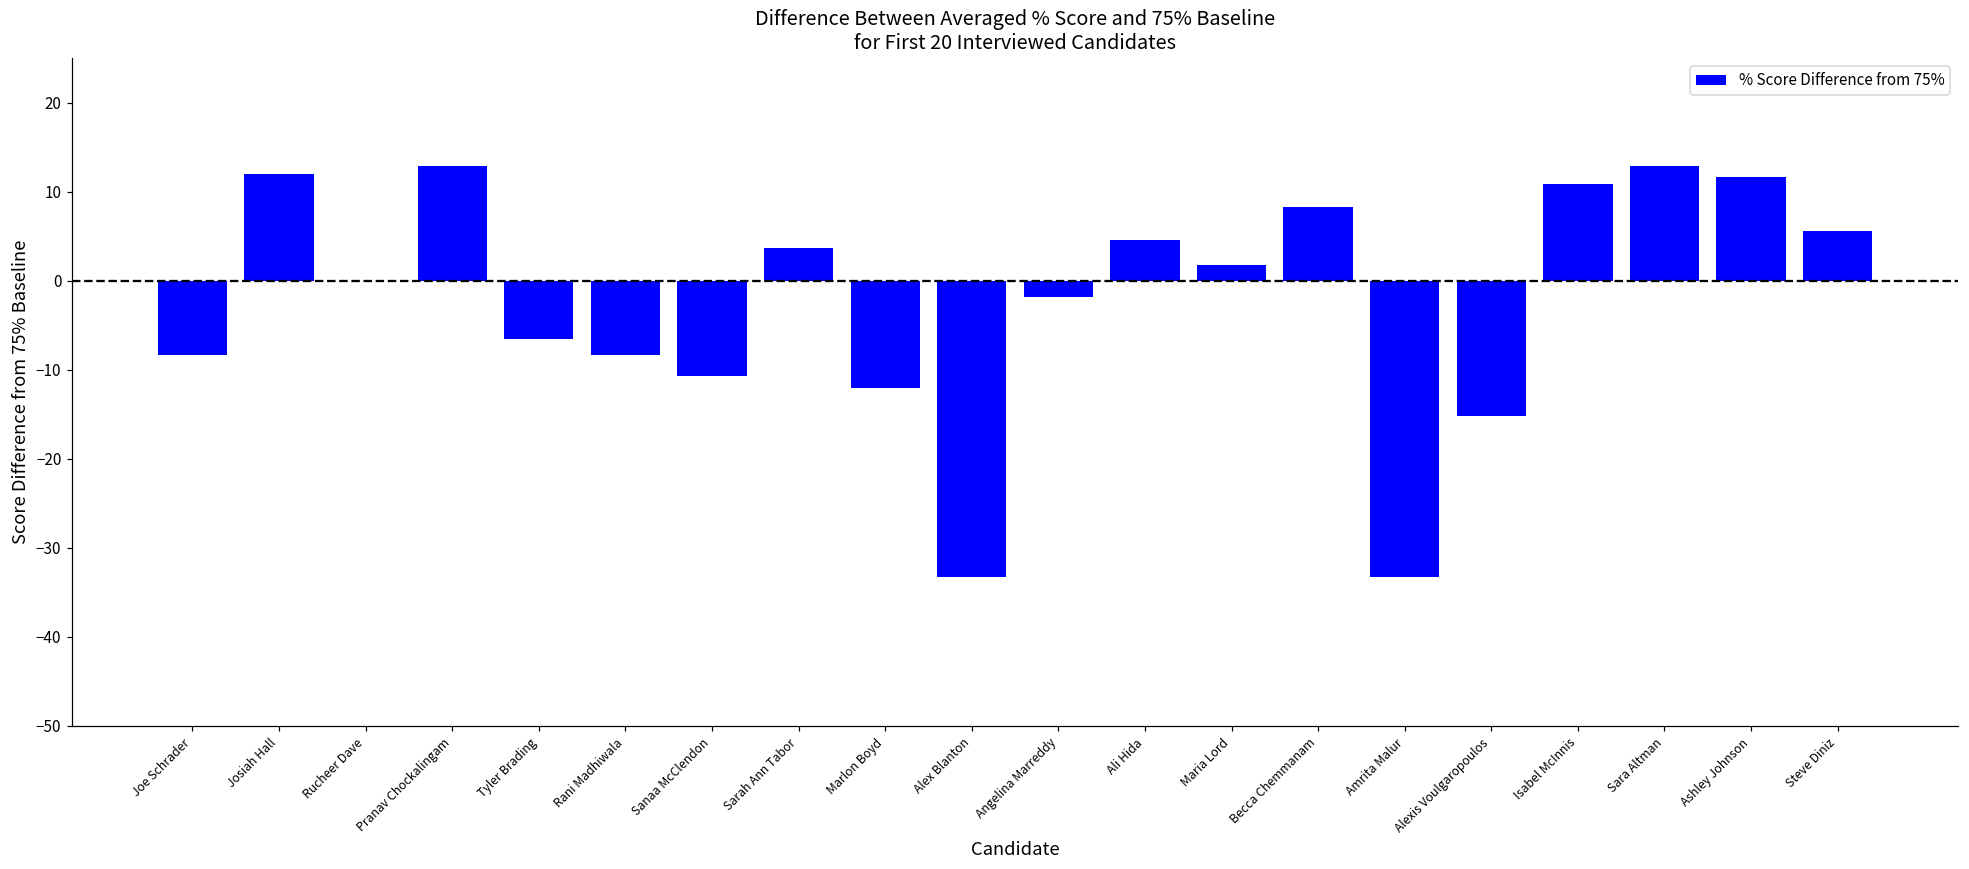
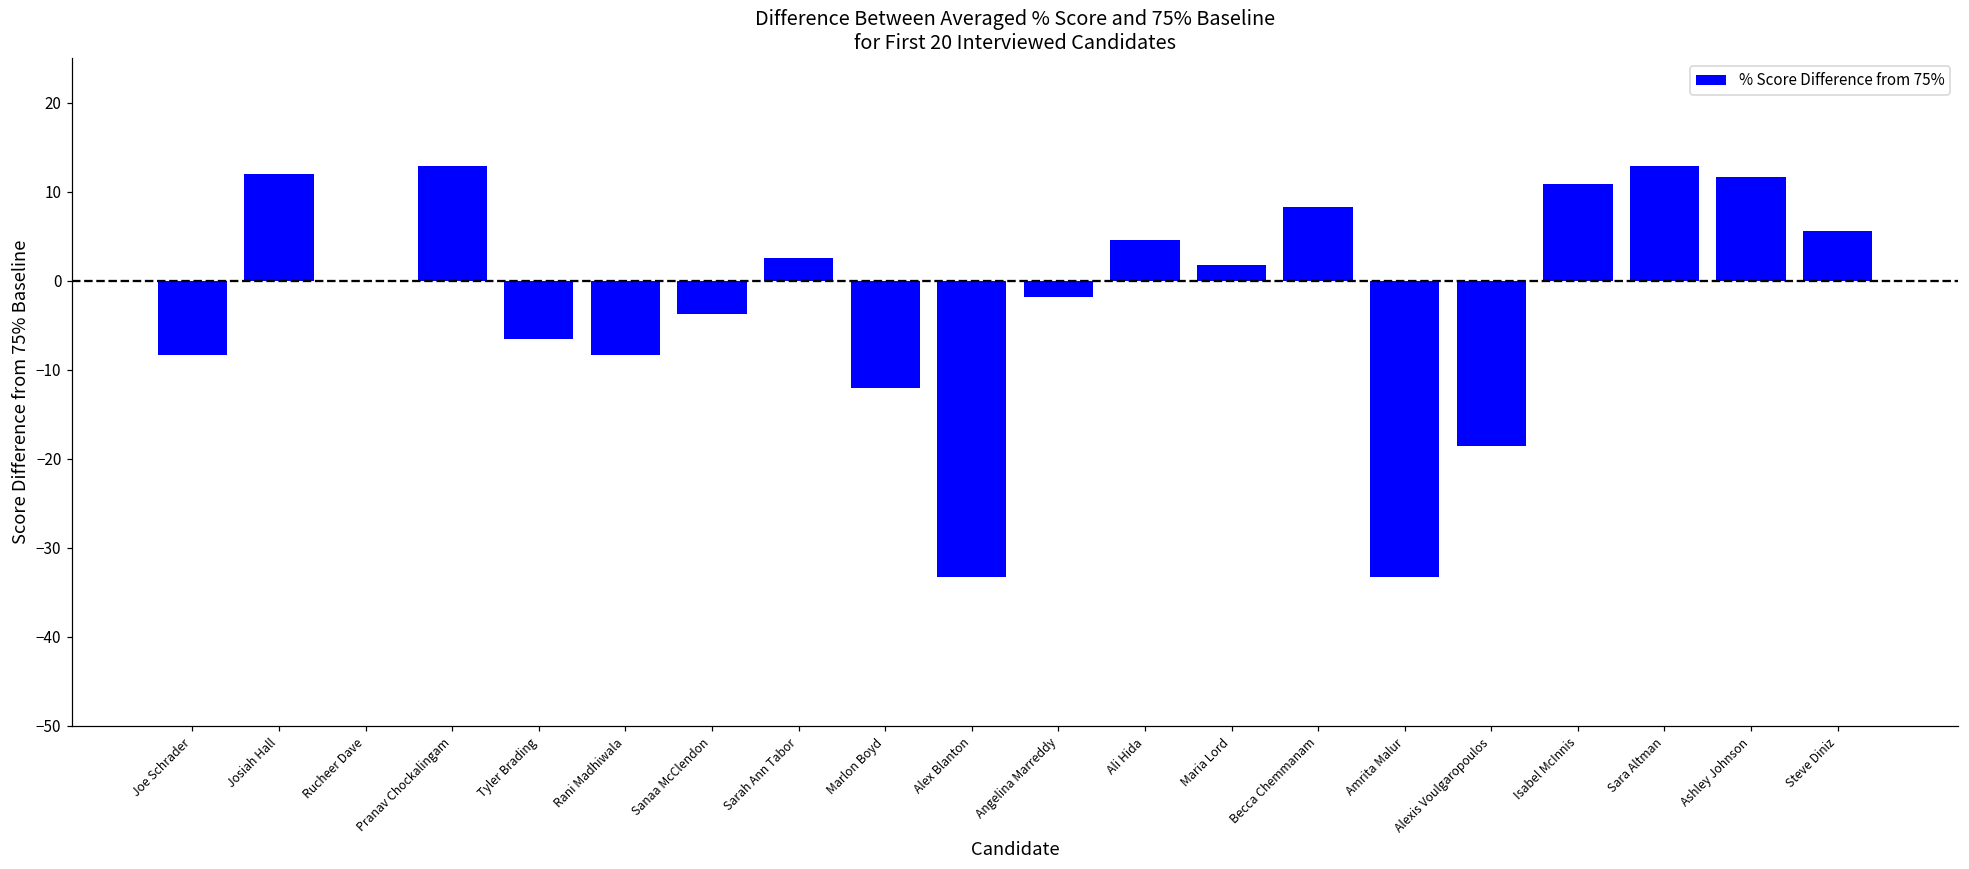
Sanaa McClendon: -11 -> -4
Sarah Ann Tabor: 4 -> 3
Alexis Voulgaropoulos: -15 -> -19
